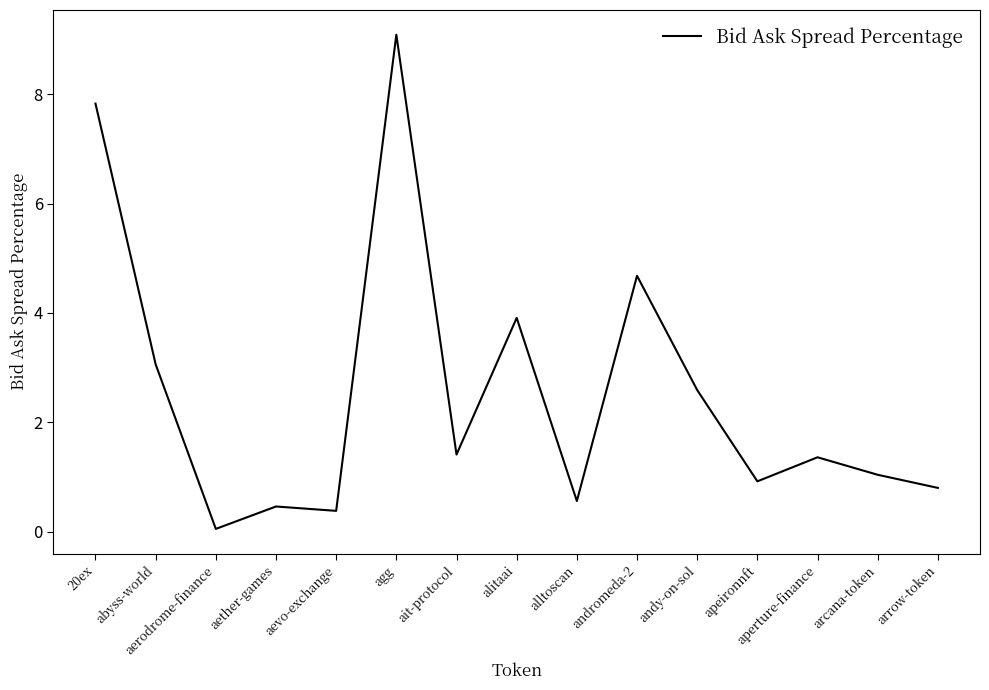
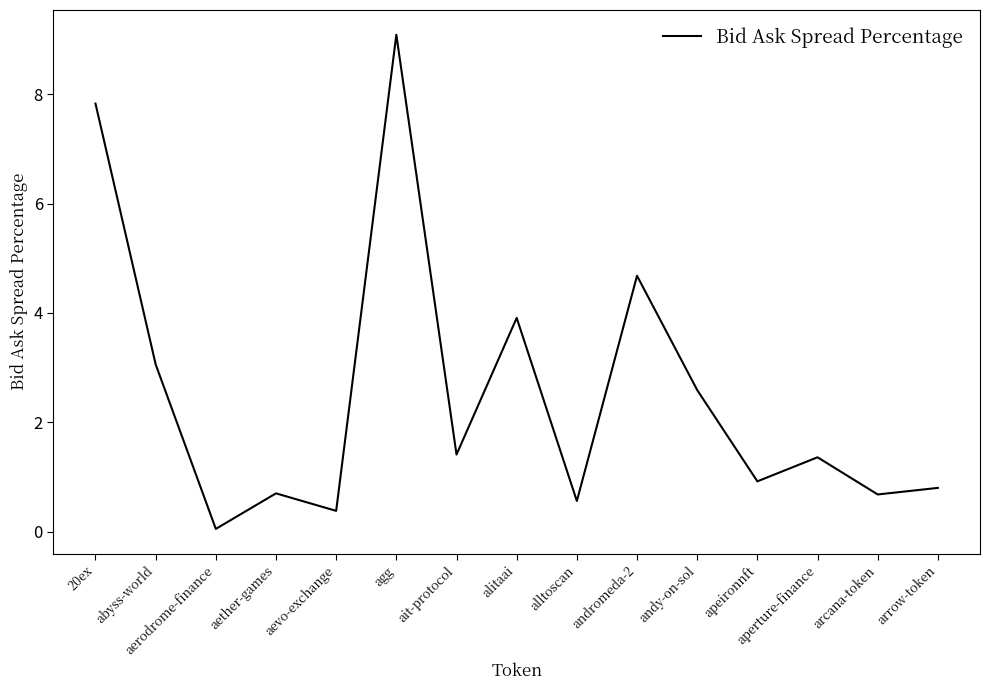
aether-games: 0.5 -> 0.7
arcana-token: 1.0 -> 0.7
